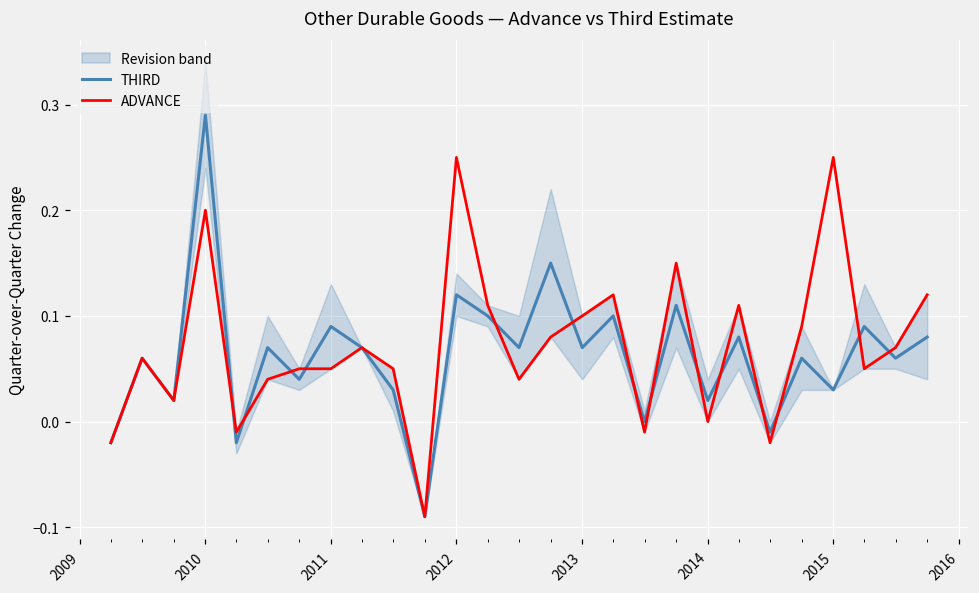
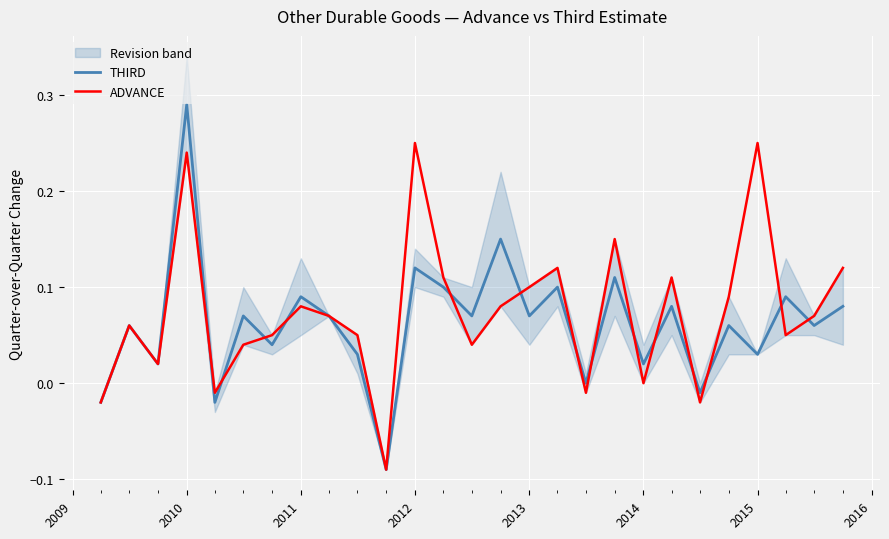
ADVANCE, 2010: 0.20 -> 0.24
ADVANCE, 2011: 0.05 -> 0.08
